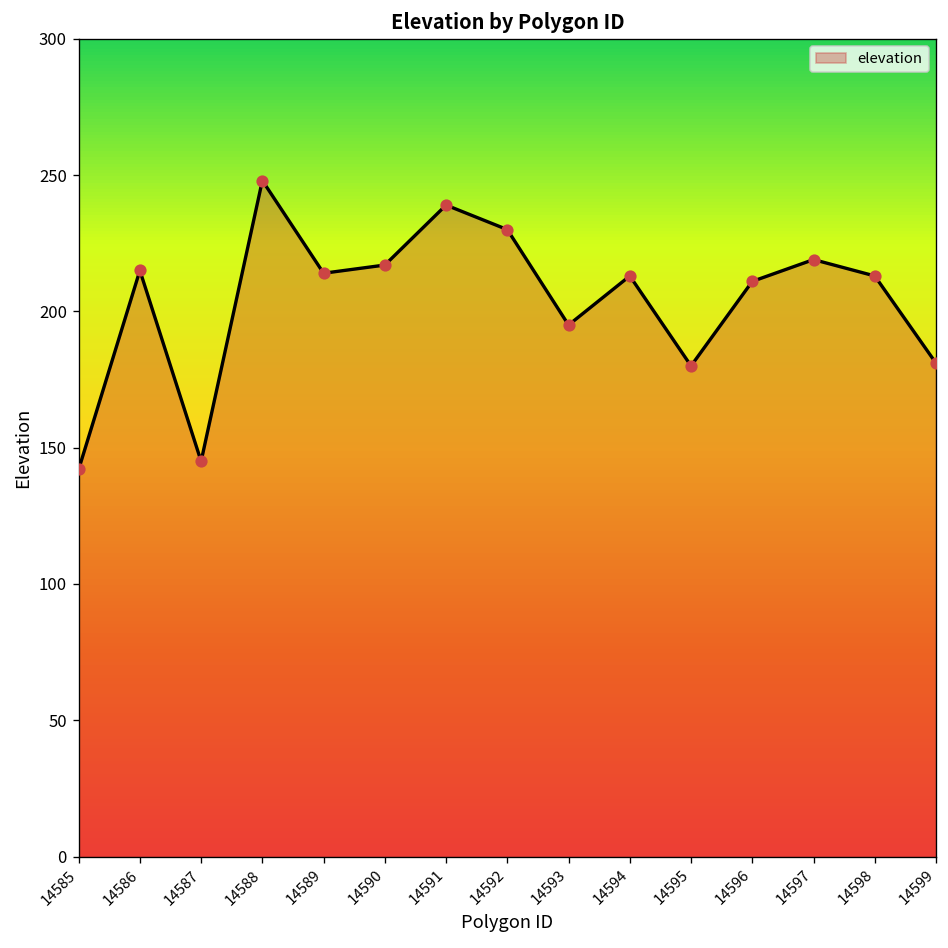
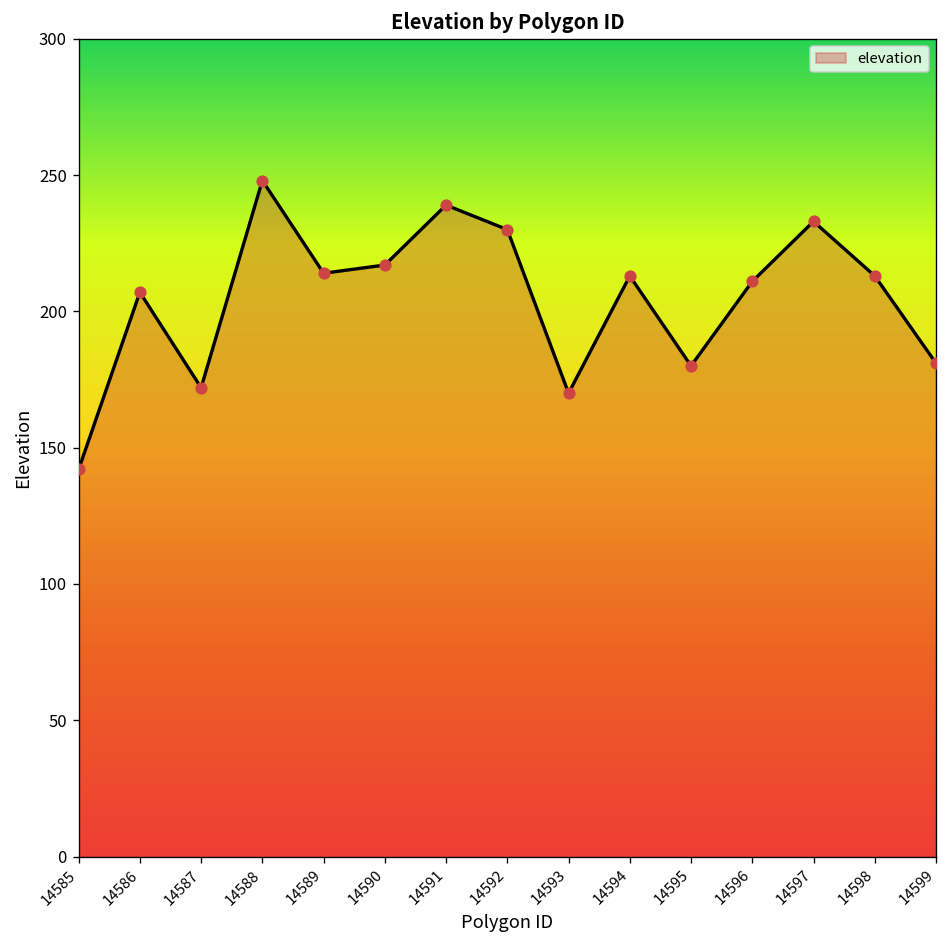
14586: 215 -> 207
14587: 145 -> 172
14593: 195 -> 170
14597: 219 -> 233
